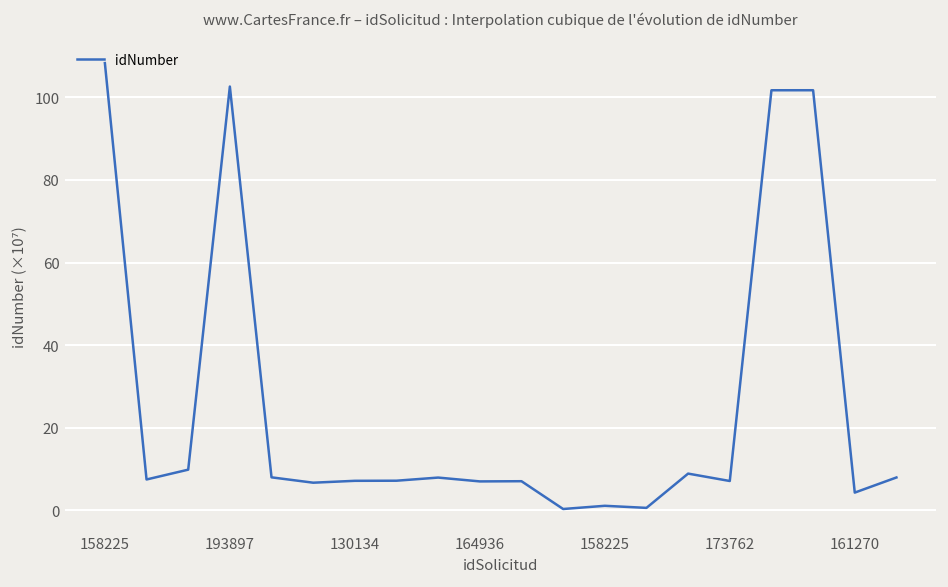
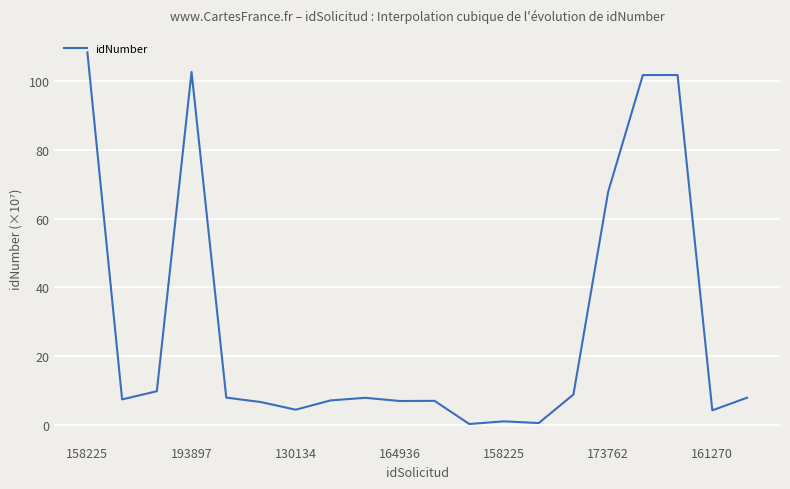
130134: 7 -> 4
173762: 7 -> 68
